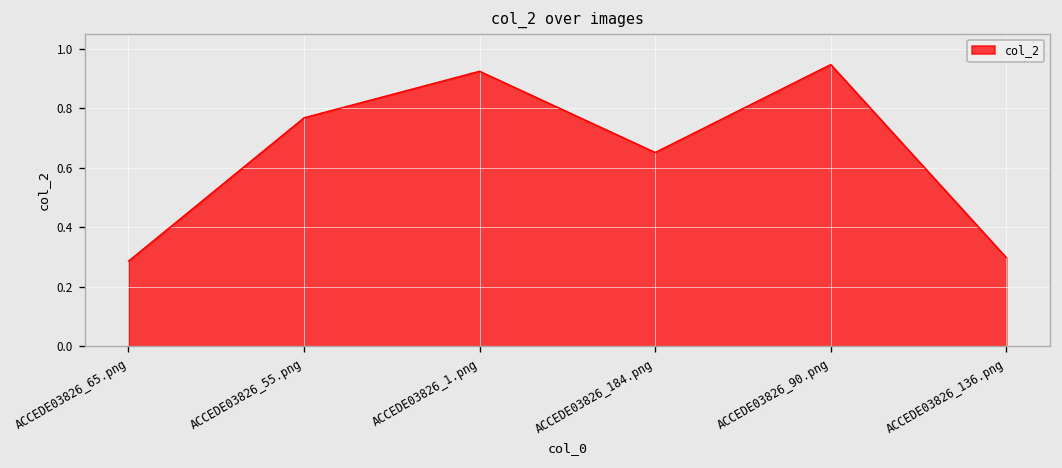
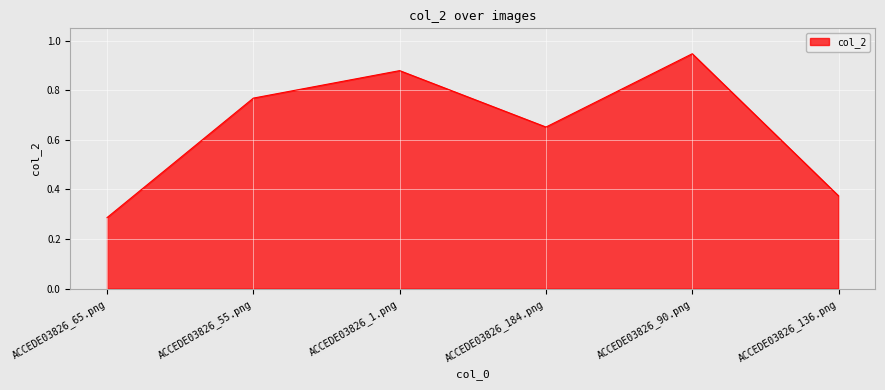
ACCEDE03826_1.png: 0.92 -> 0.88
ACCEDE03826_136.png: 0.30 -> 0.37
